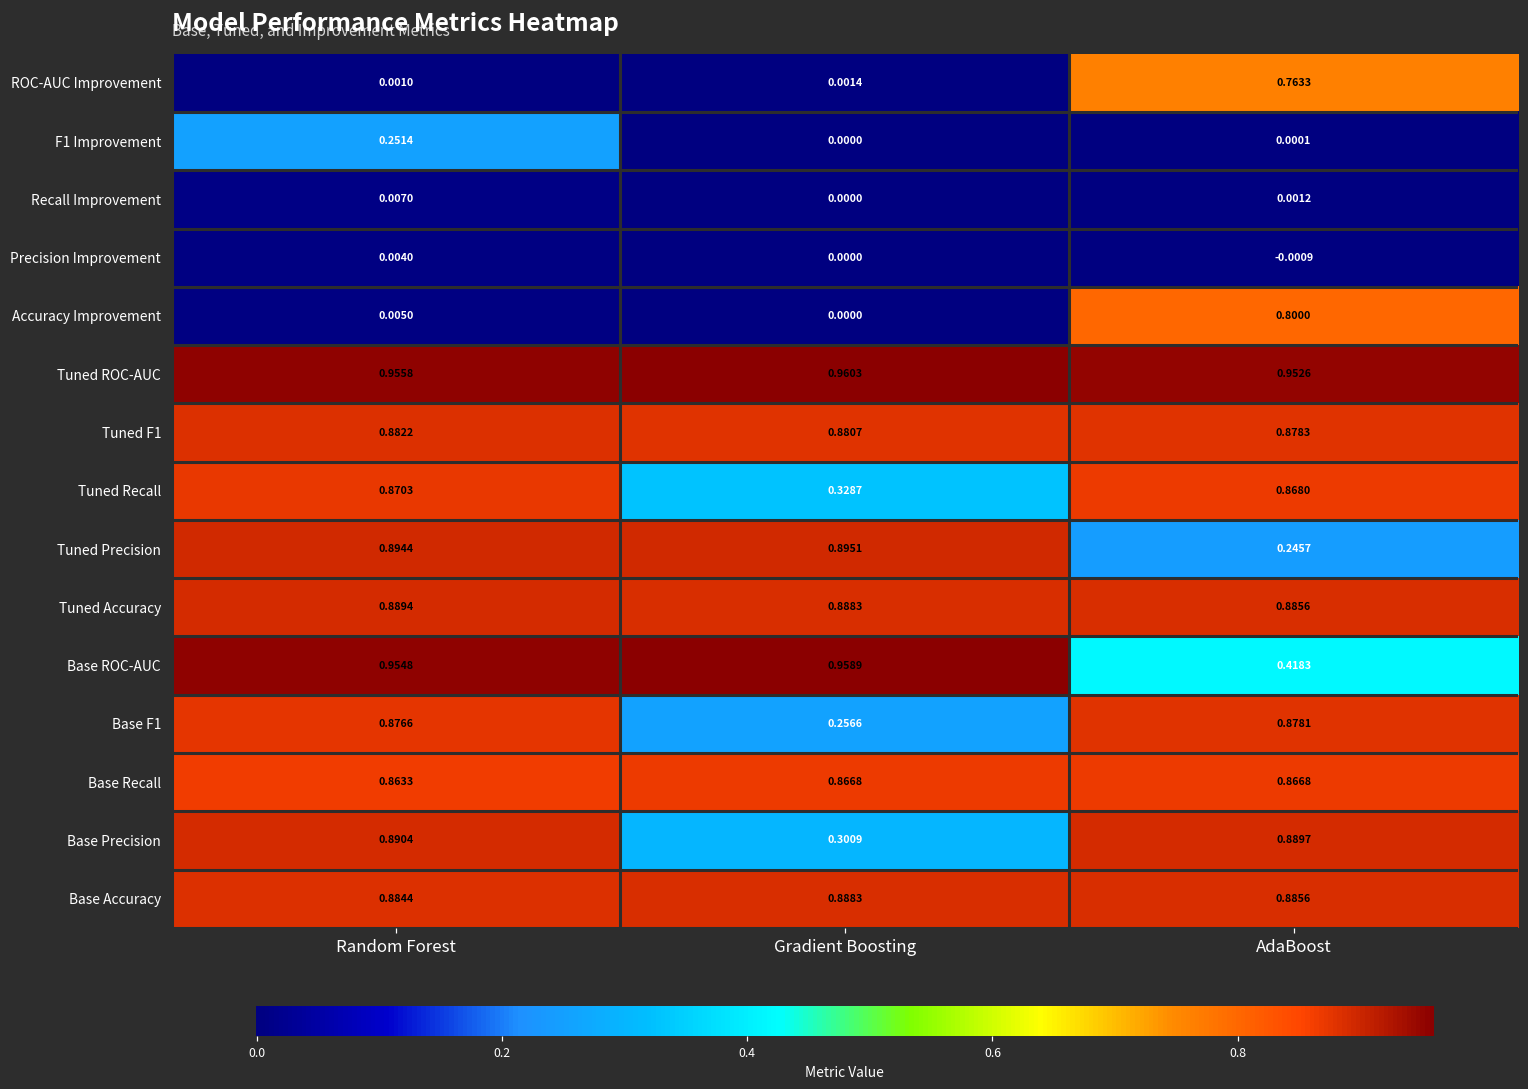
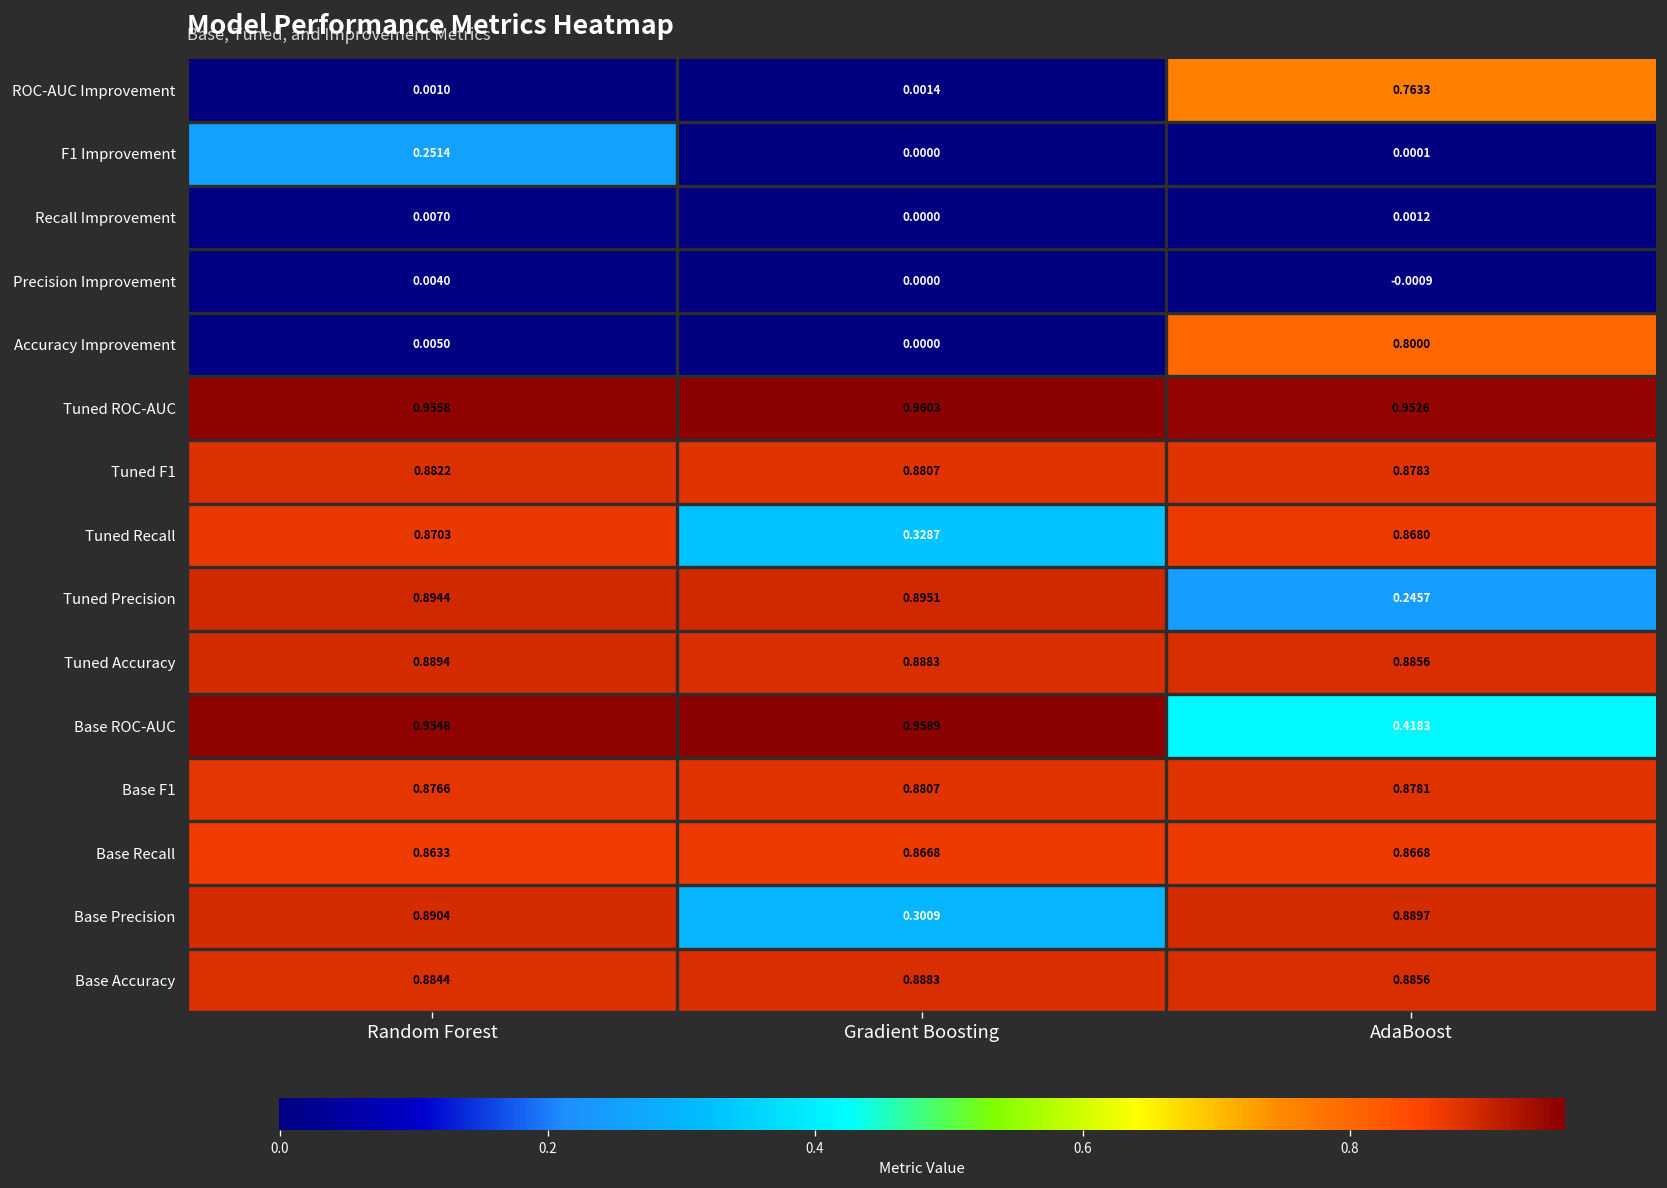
Base F1, Gradient Boosting: 0.2566 -> 0.8807
